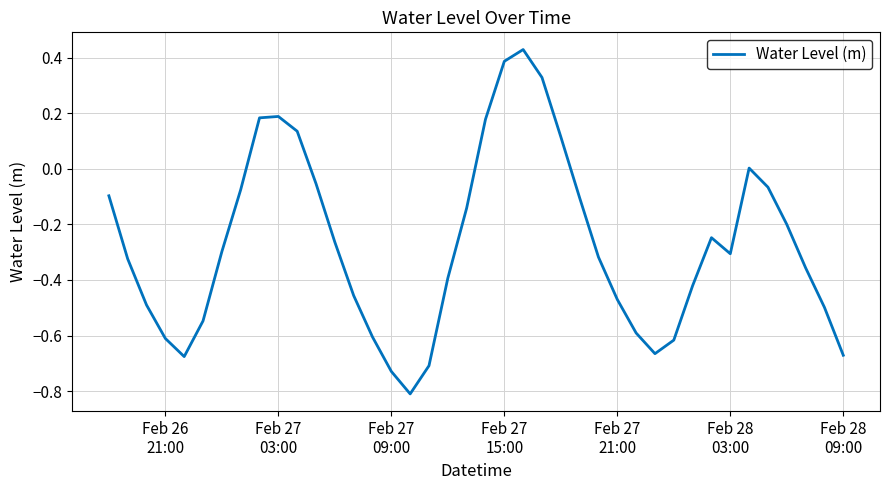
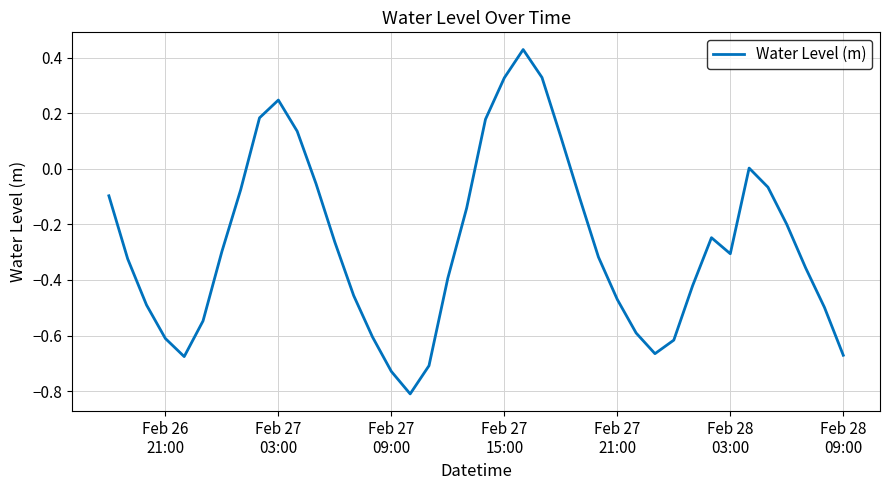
Feb 27 03:00: 0.19 -> 0.25
Feb 27 15:00: 0.39 -> 0.33
